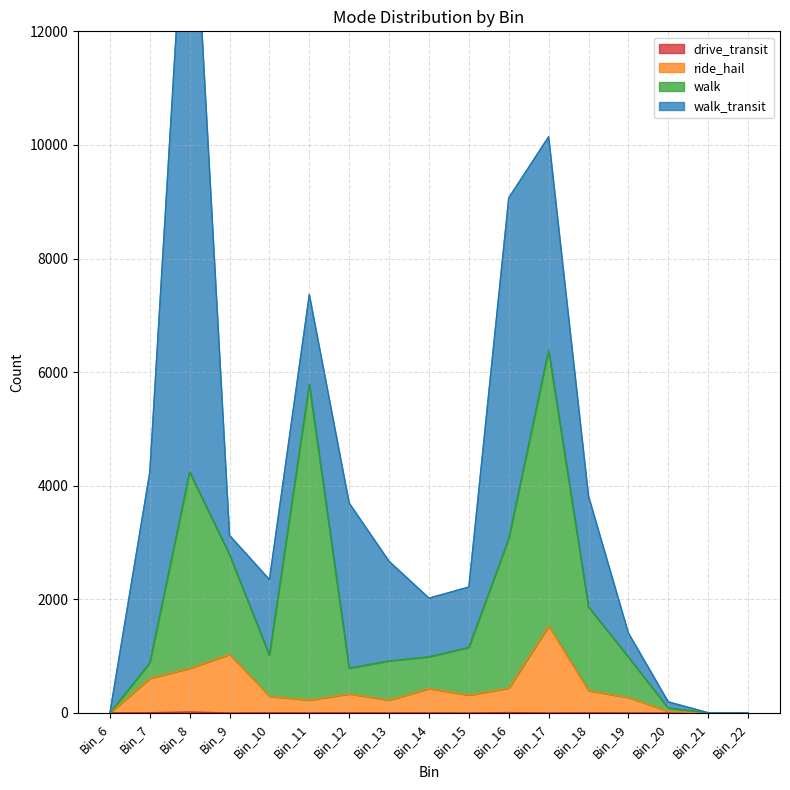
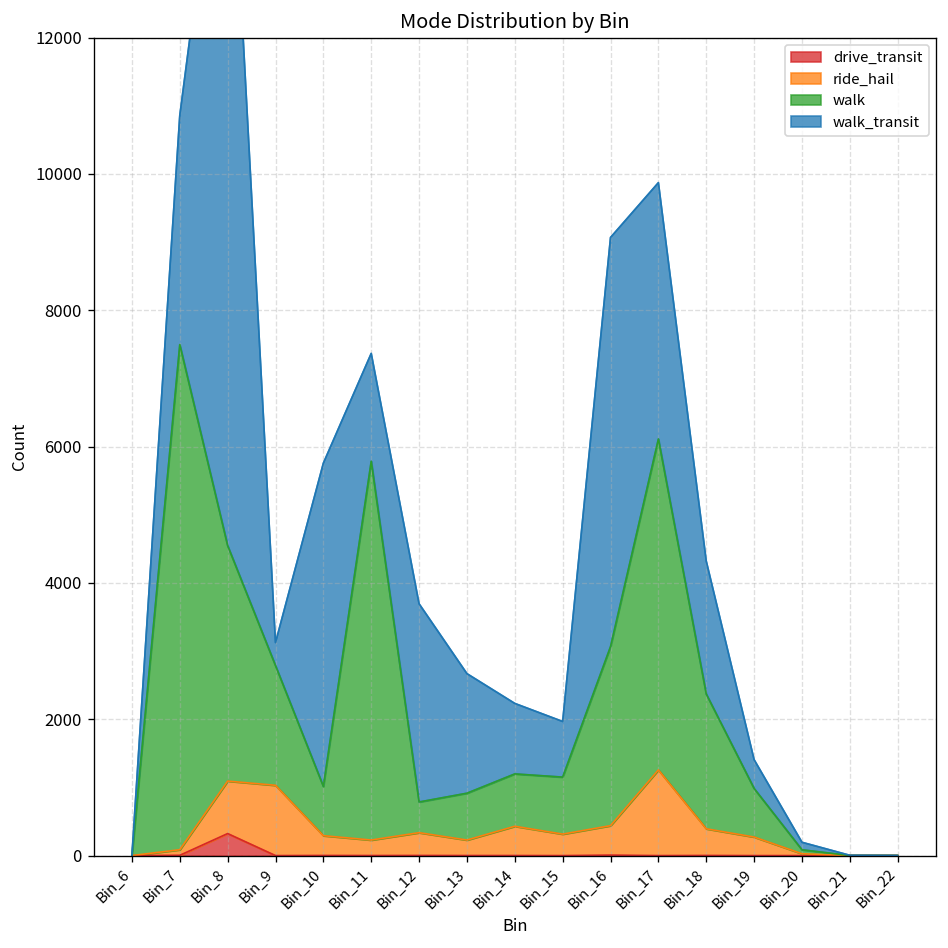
ride_hail, Bin_7: 600 -> 100
walk, Bin_7: 300 -> 7400
drive_transit, Bin_8: 0 -> 300
walk_transit, Bin_10: 1300 -> 4700
walk, Bin_14: 600 -> 800
walk_transit, Bin_15: 1100 -> 800
ride_hail, Bin_17: 1500 -> 1300
walk, Bin_18: 1500 -> 2000
